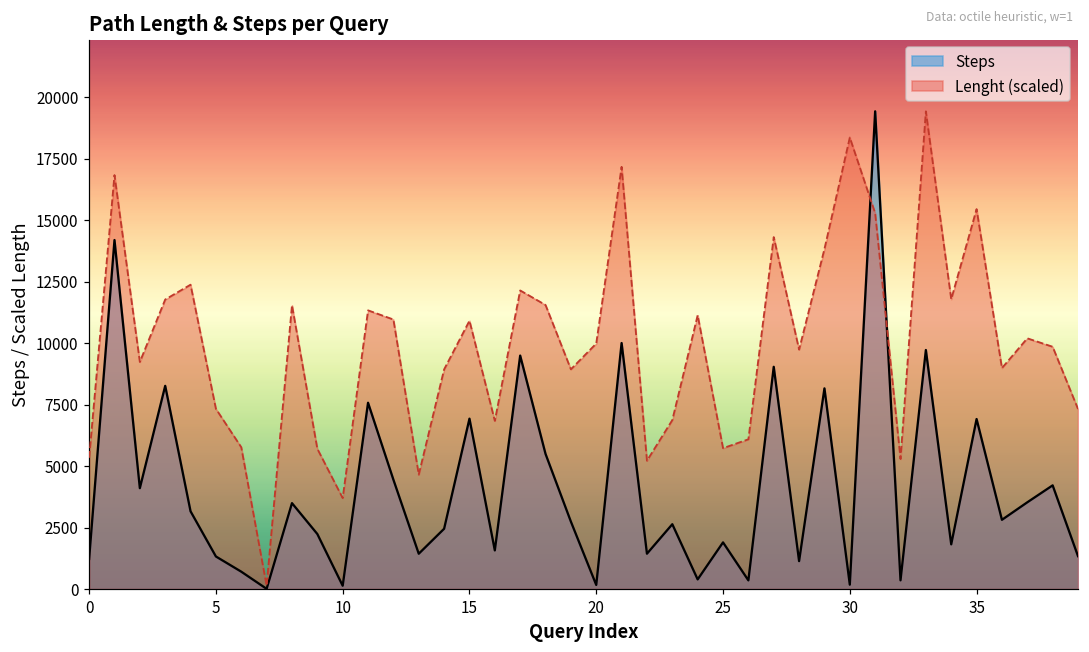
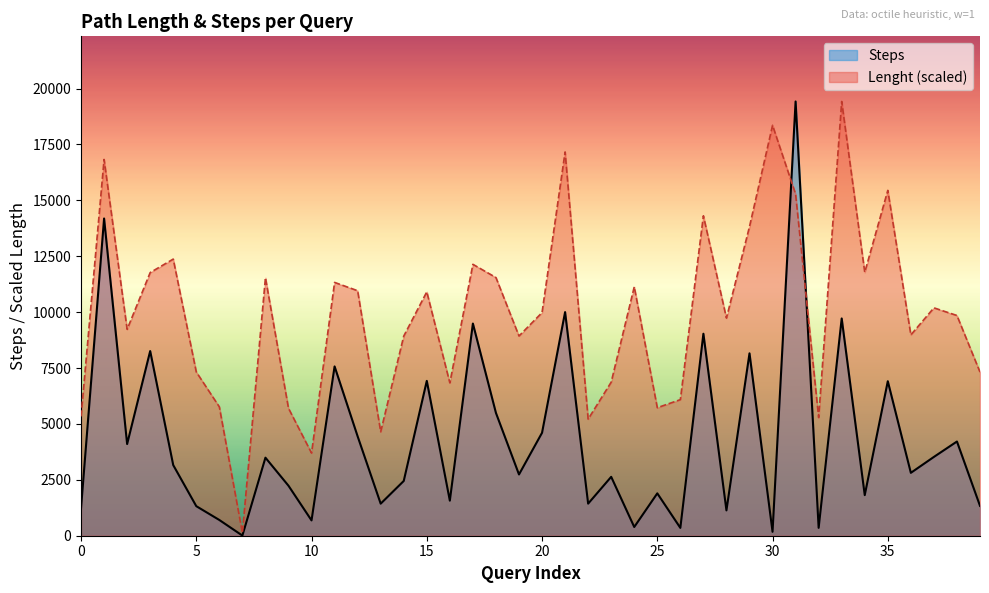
Steps, 10: 100 -> 700
Steps, 20: 200 -> 4600
